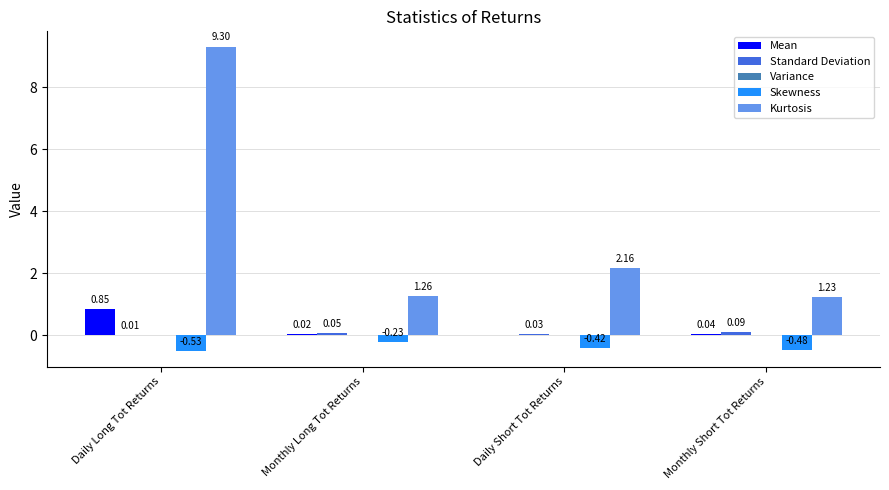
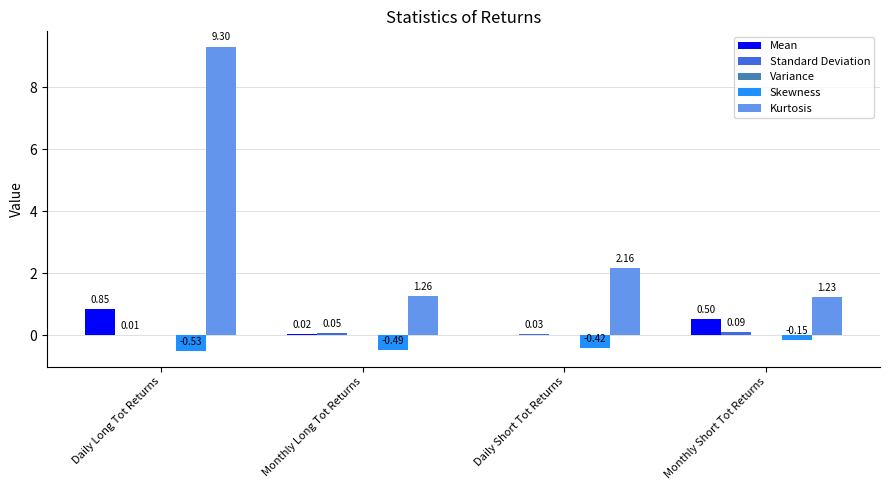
Skewness, Monthly Long Tot Returns: -0.23 -> -0.49
Mean, Monthly Short Tot Returns: 0.04 -> 0.50
Skewness, Monthly Short Tot Returns: -0.48 -> -0.15
